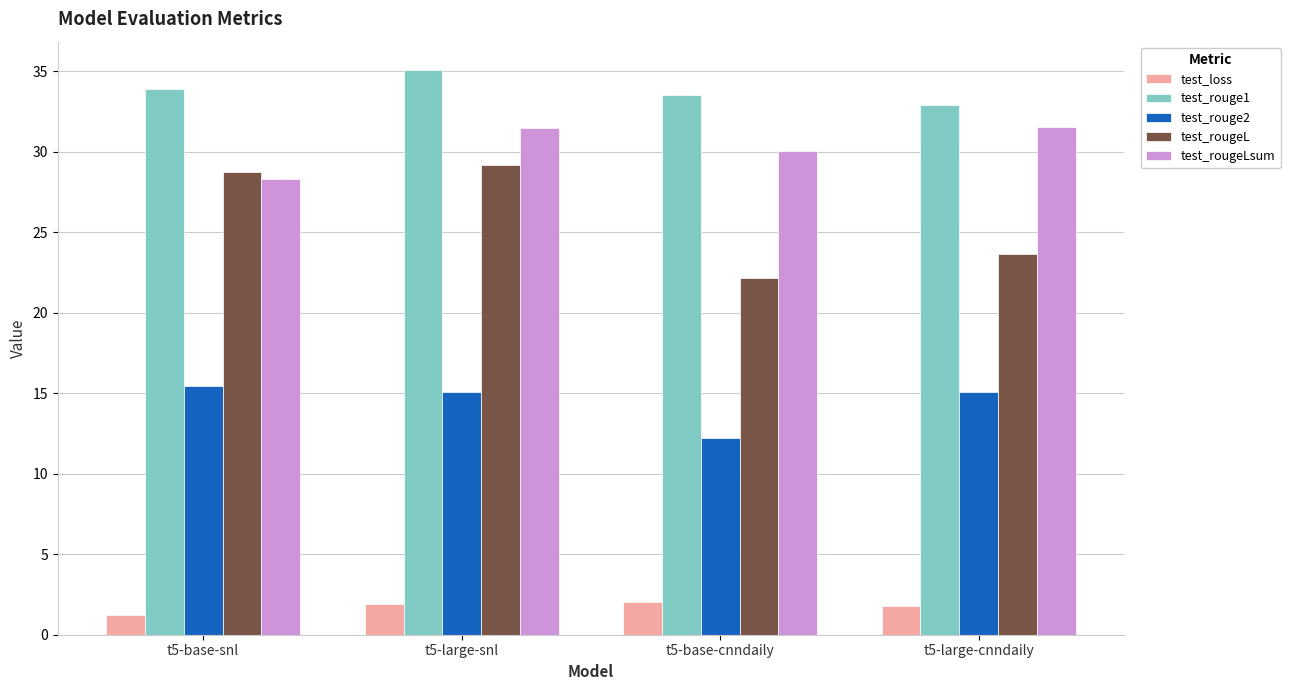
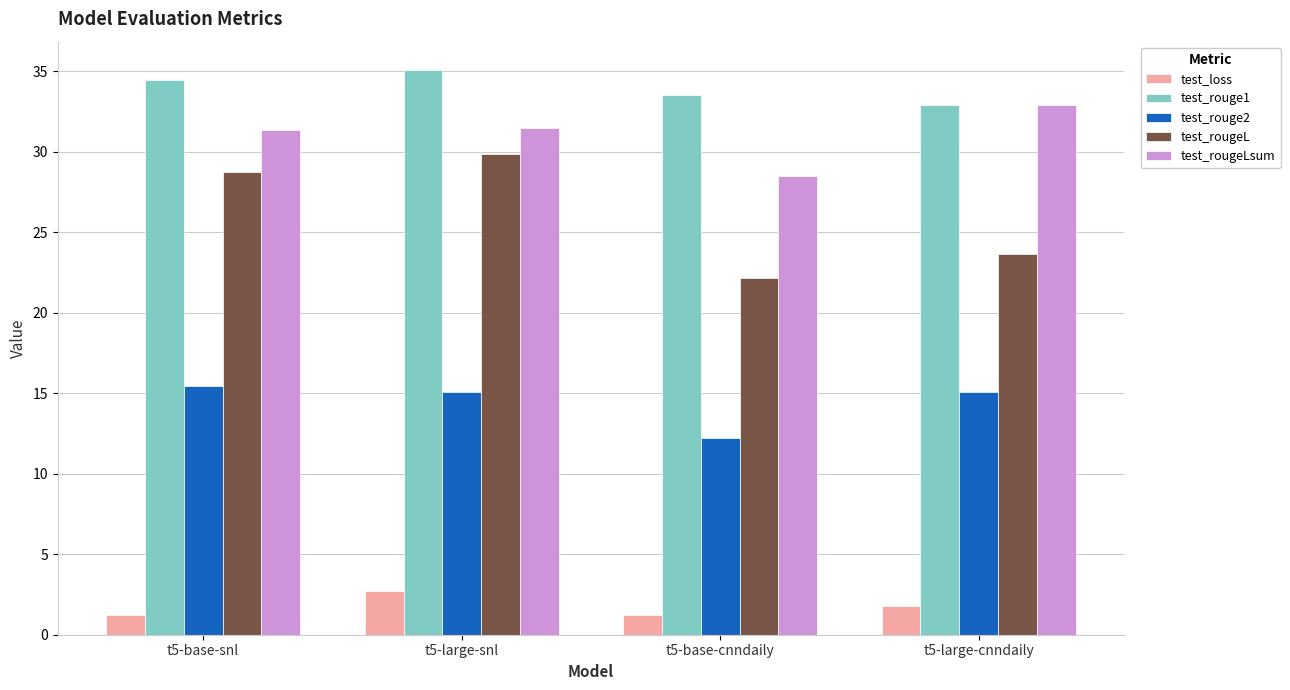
test_rouge1, t5-base-snl: 33.9 -> 34.4
test_rougeLsum, t5-base-snl: 28.3 -> 31.3
test_loss, t5-large-snl: 1.9 -> 2.7
test_rougeL, t5-large-snl: 29.2 -> 29.9
test_loss, t5-base-cnndaily: 2.0 -> 1.3
test_rougeLsum, t5-base-cnndaily: 30.1 -> 28.5
test_rougeLsum, t5-large-cnndaily: 31.5 -> 32.9
